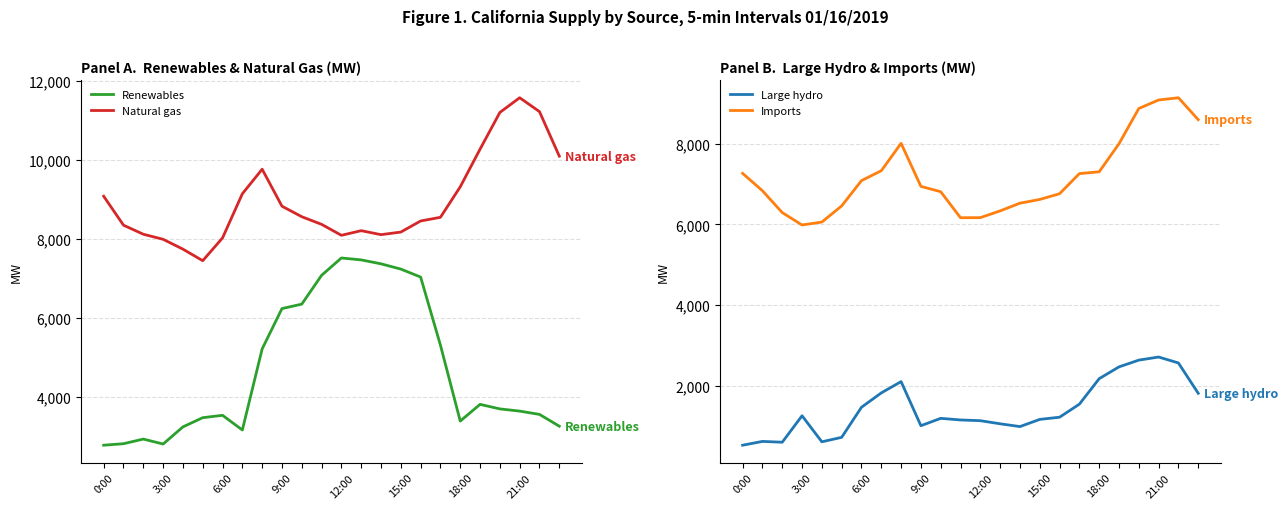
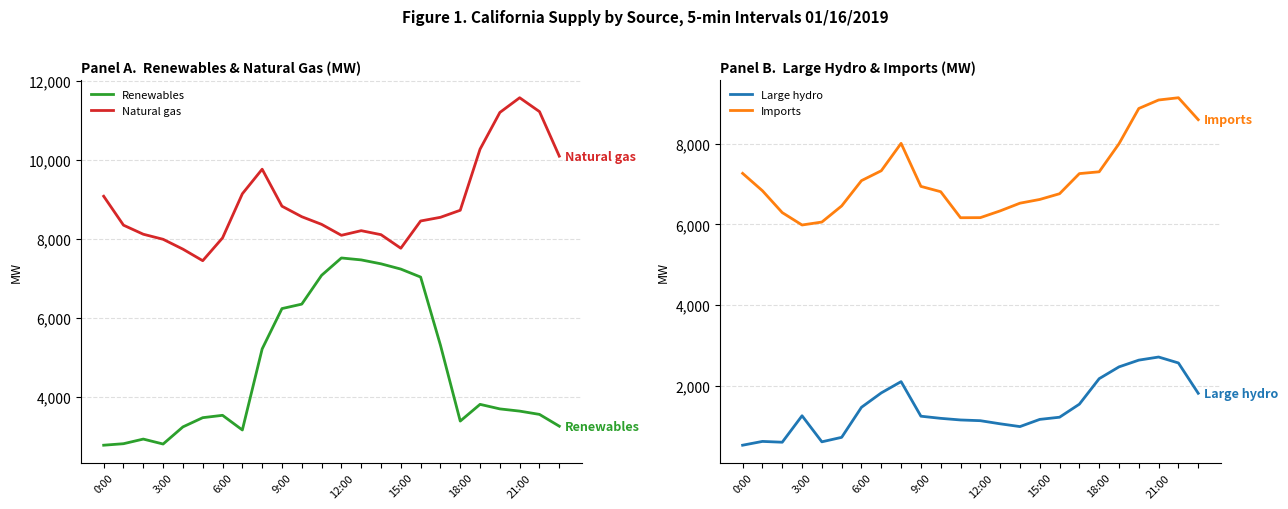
Panel A. Renewables & Natural Gas (MW), Natural gas, 15:00: 8,200 -> 7,800
Panel A. Renewables & Natural Gas (MW), Natural gas, 18:00: 9,300 -> 8,700
Panel B. Large Hydro & Imports (MW), Large hydro, 9:00: 1,000 -> 1,300
